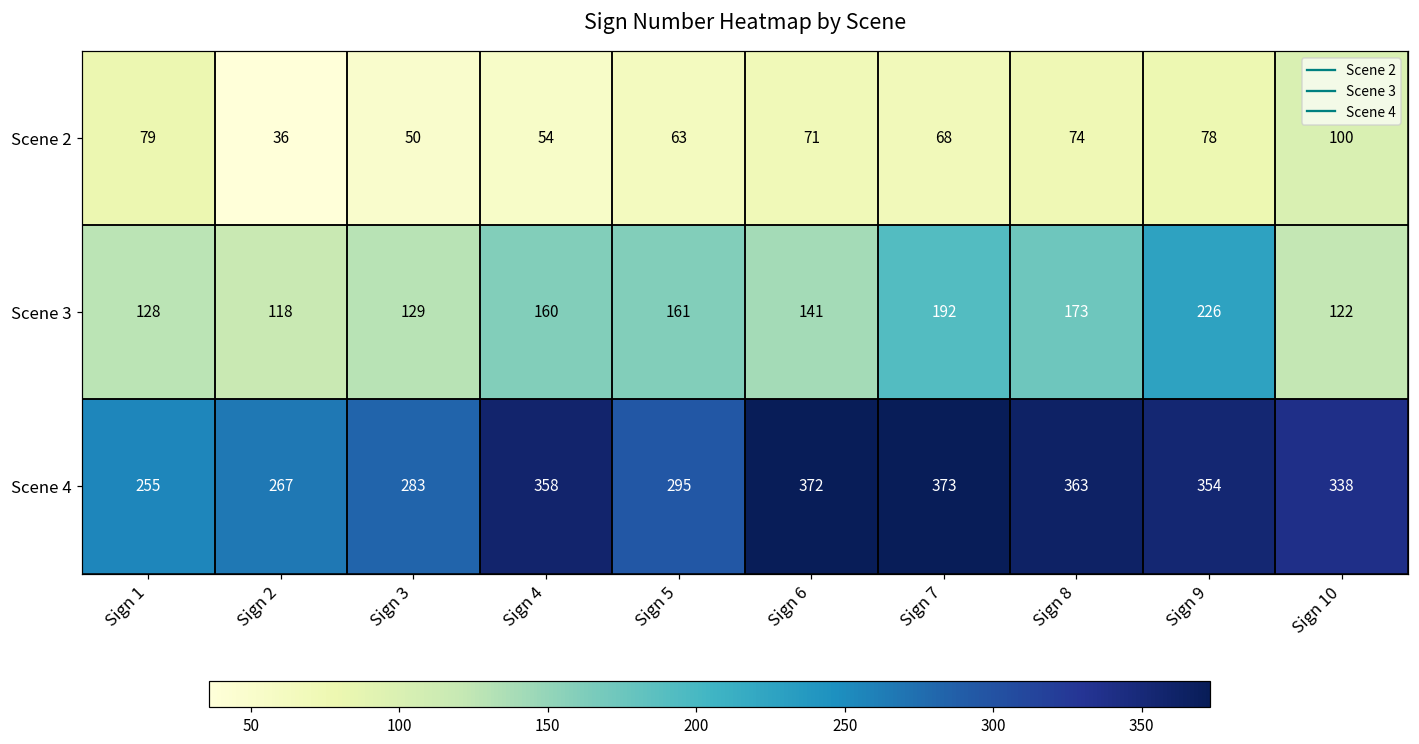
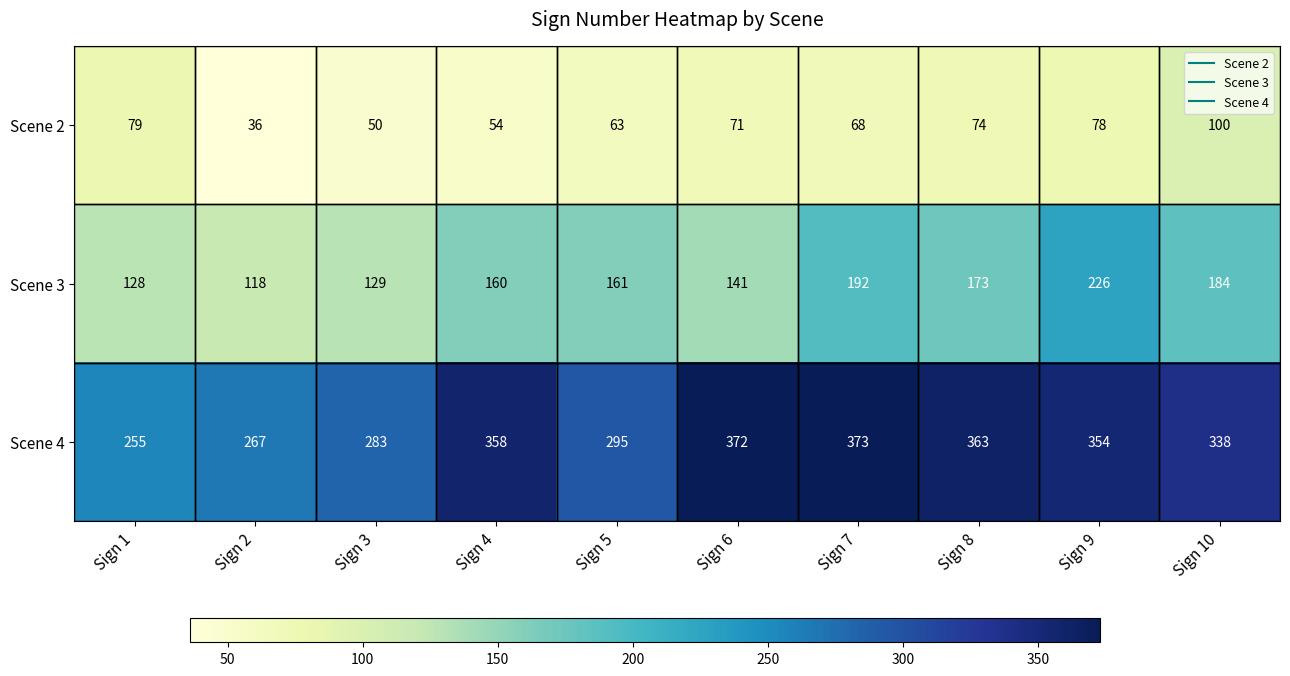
Scene 3, Sign 10: 122 -> 184
